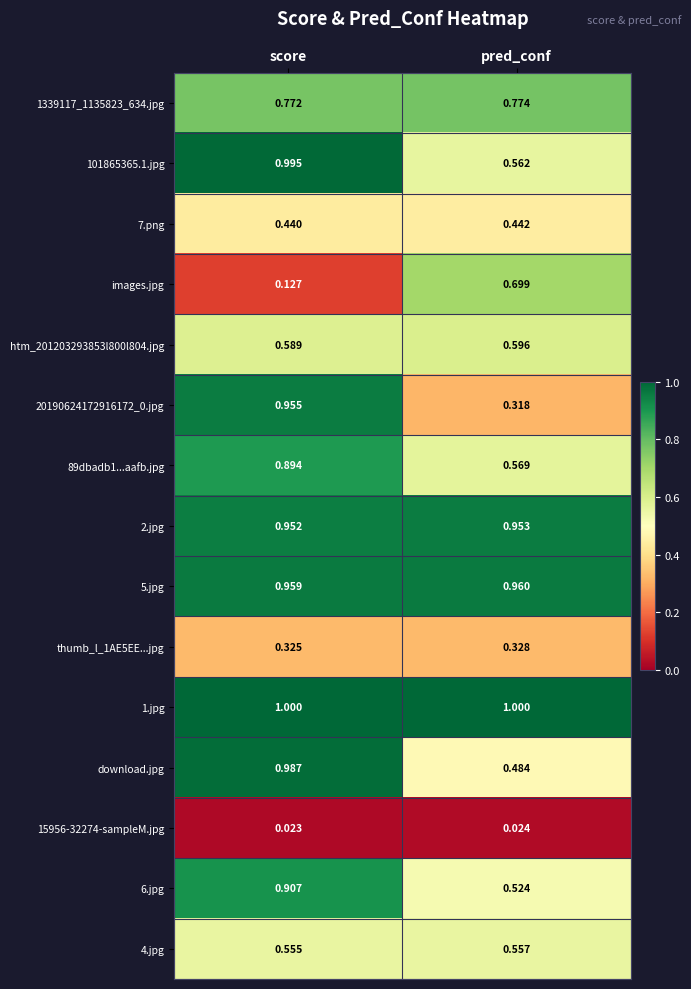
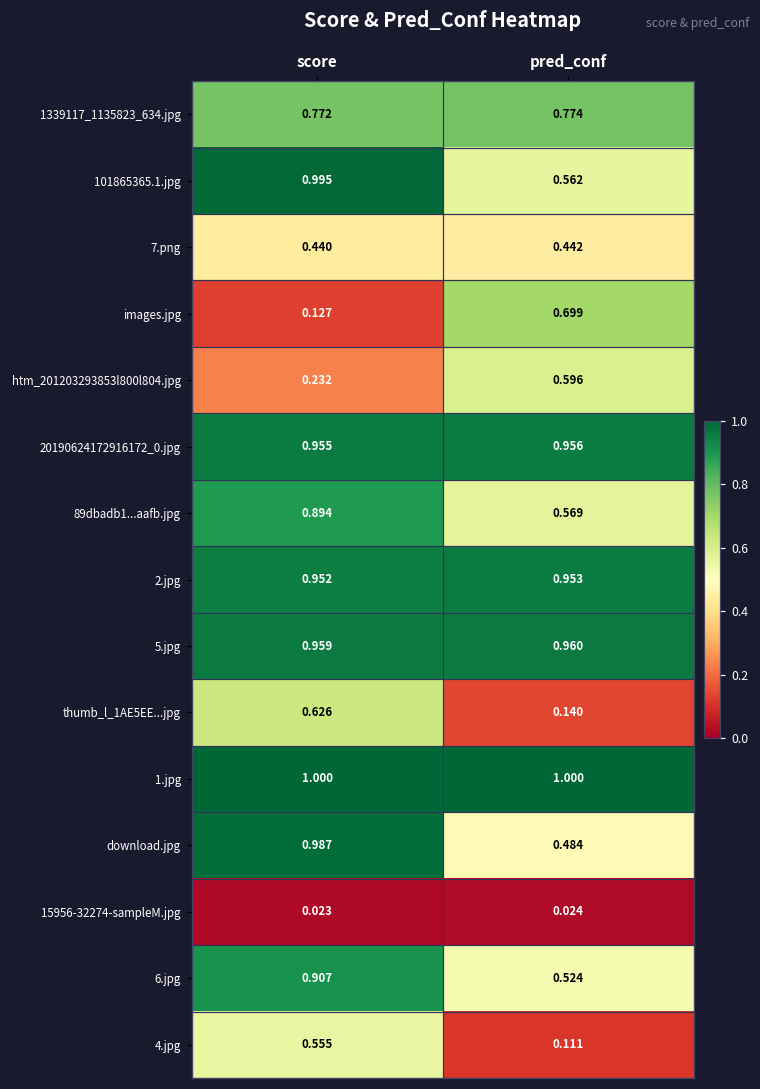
htm_201203293853l800l804.jpg, score: 0.589 -> 0.232
20190624172916172_0.jpg, pred_conf: 0.318 -> 0.956
thumb_l_1AE5EE...jpg, score: 0.325 -> 0.626
thumb_l_1AE5EE...jpg, pred_conf: 0.328 -> 0.140
4.jpg, pred_conf: 0.557 -> 0.111
